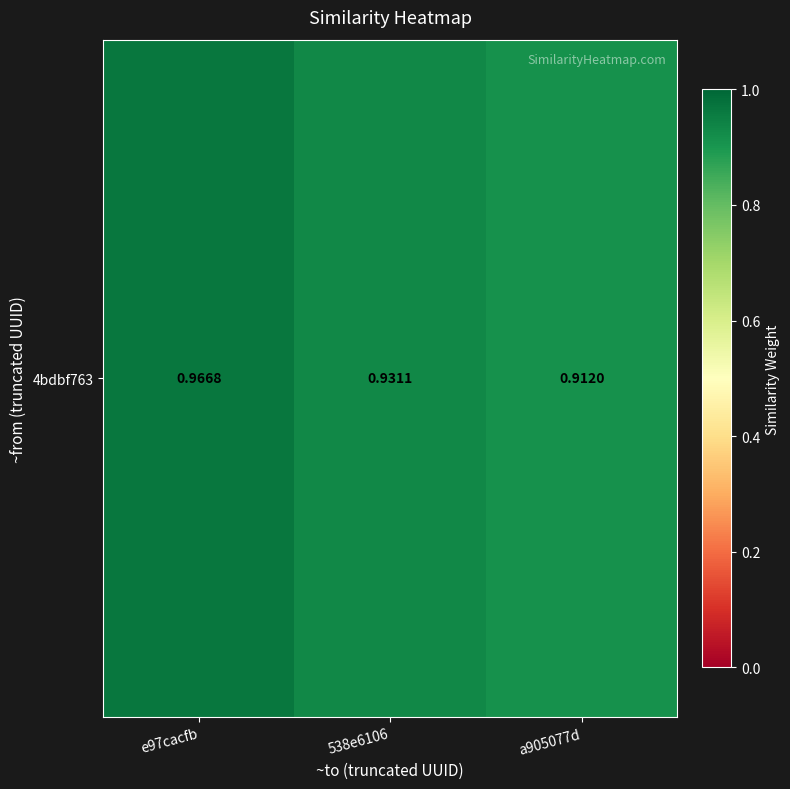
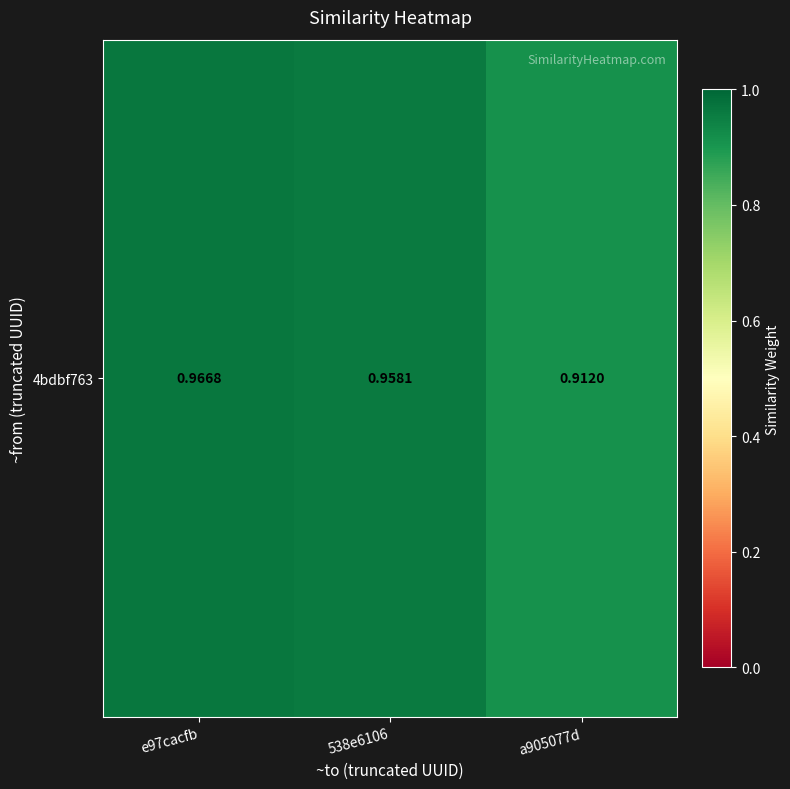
4bdbf763, 538e6106: 0.9311 -> 0.9581
